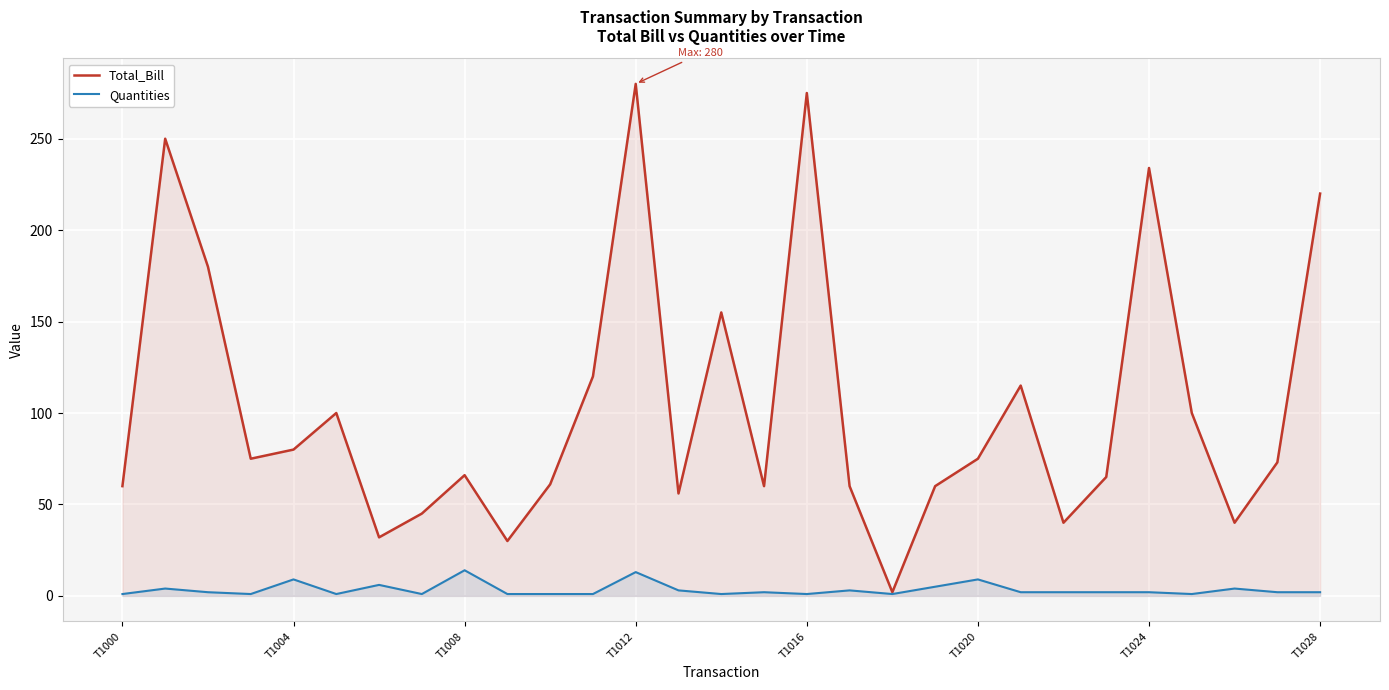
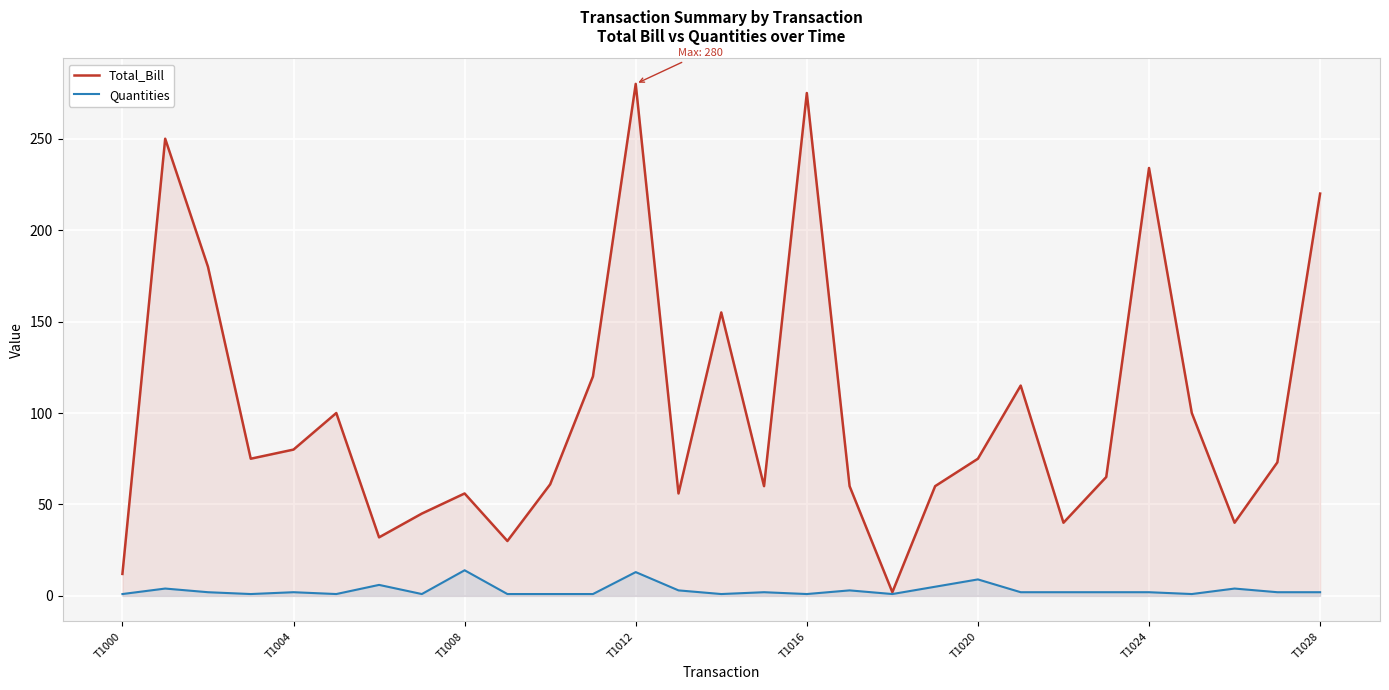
Total_Bill, T1000: 60 -> 12
Quantities, T1004: 9 -> 2
Total_Bill, T1008: 66 -> 56
